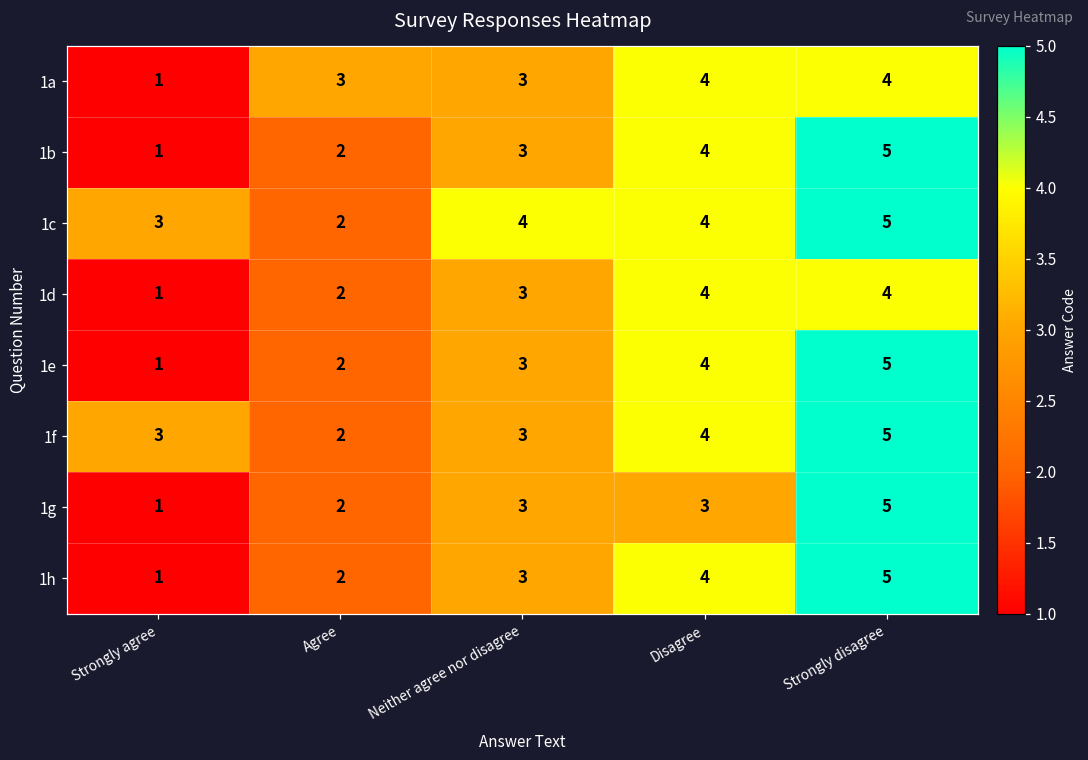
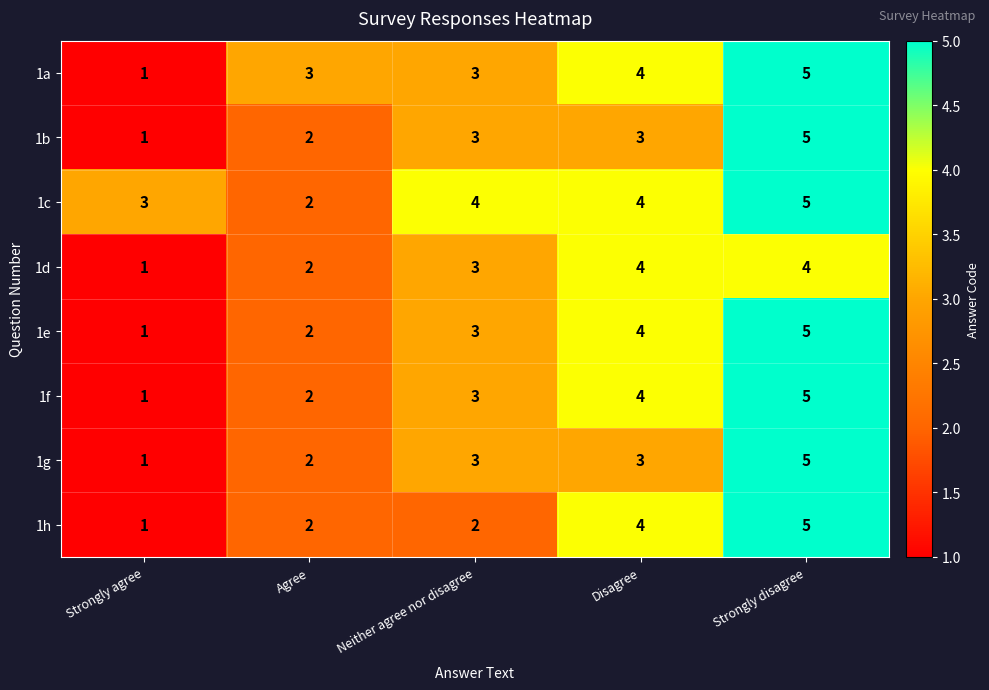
1a, Strongly disagree: 4 -> 5
1b, Disagree: 4 -> 3
1f, Strongly agree: 3 -> 1
1h, Neither agree nor disagree: 3 -> 2
